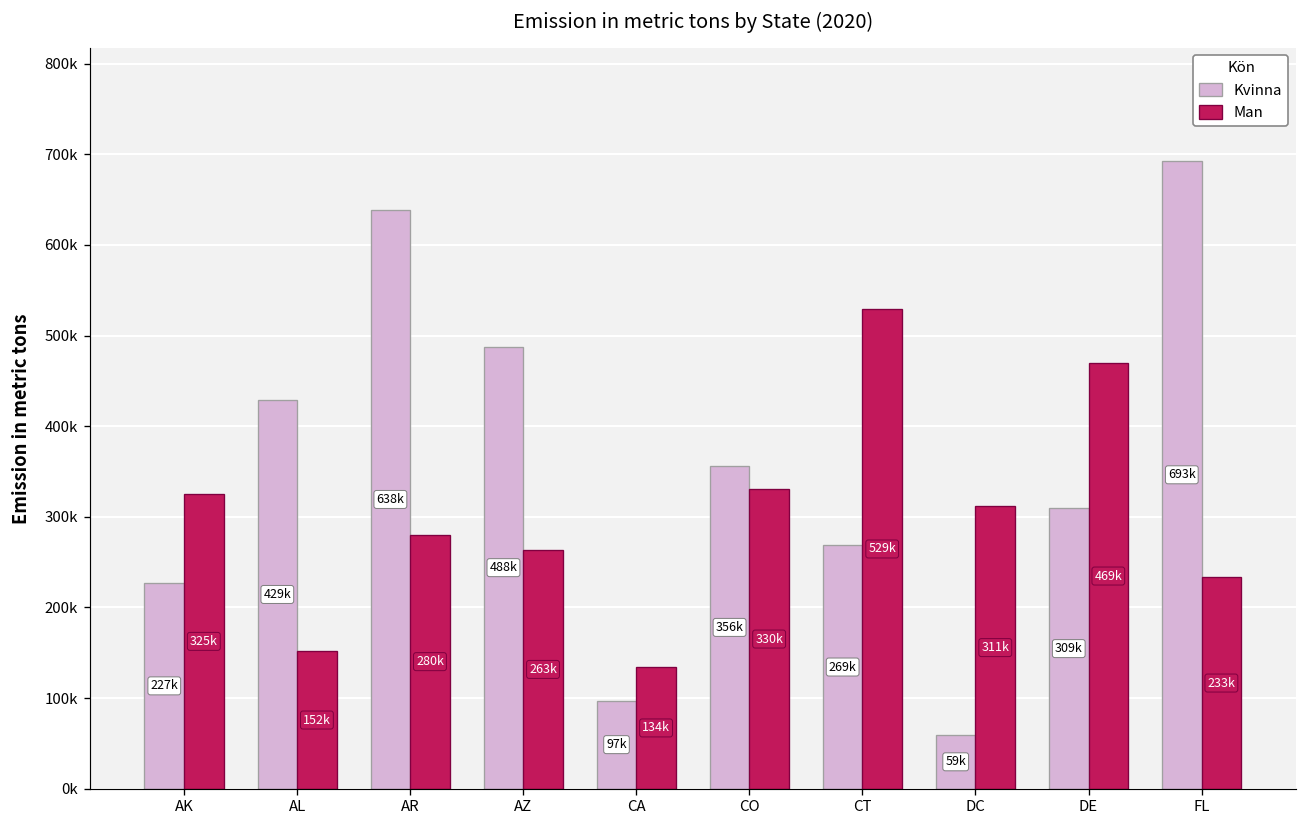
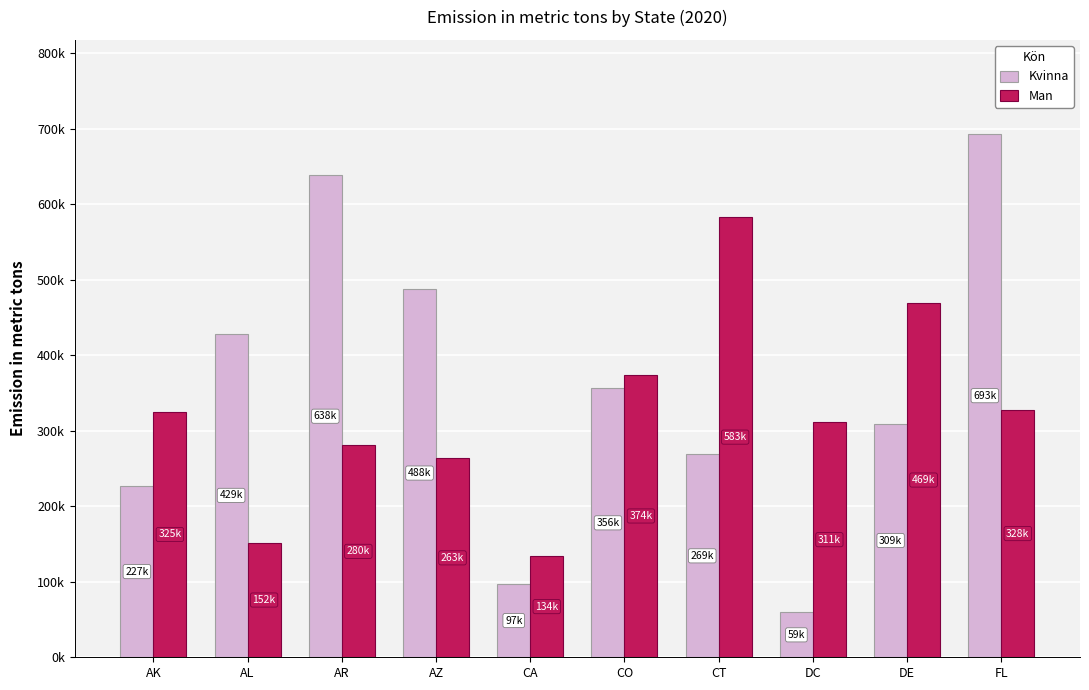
Man, CO: 330k -> 374k
Man, CT: 529k -> 583k
Man, FL: 233k -> 328k
